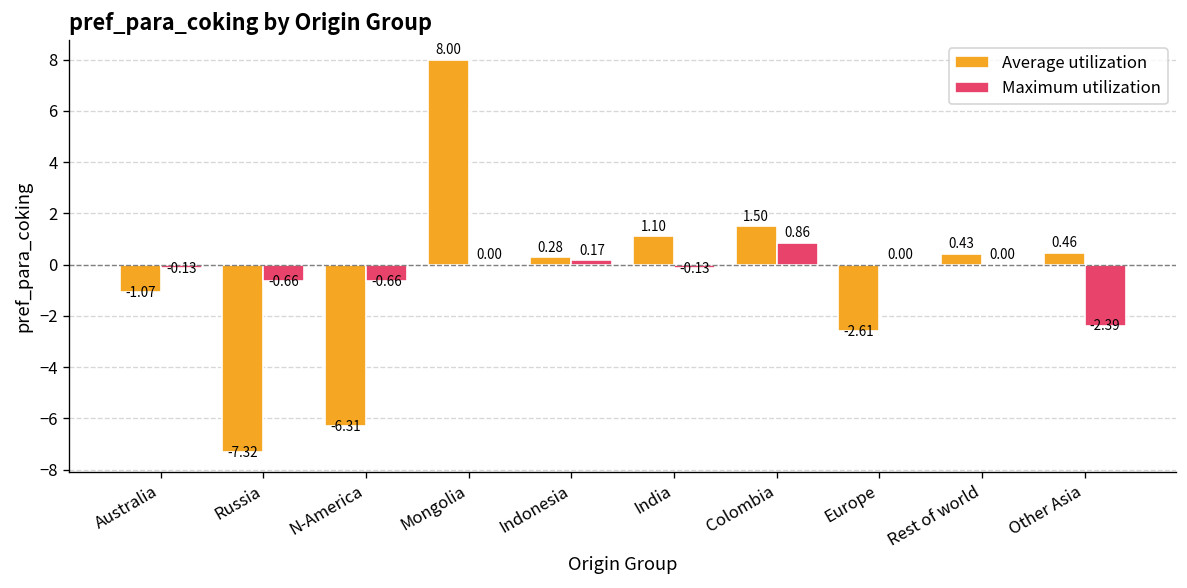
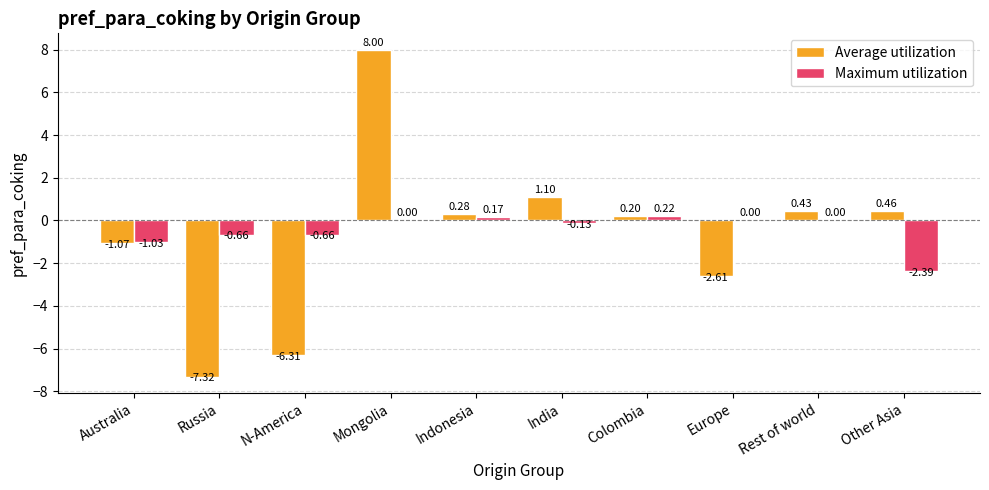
Maximum utilization, Australia: -0.13 -> -1.03
Average utilization, Colombia: 1.50 -> 0.20
Maximum utilization, Colombia: 0.86 -> 0.22
